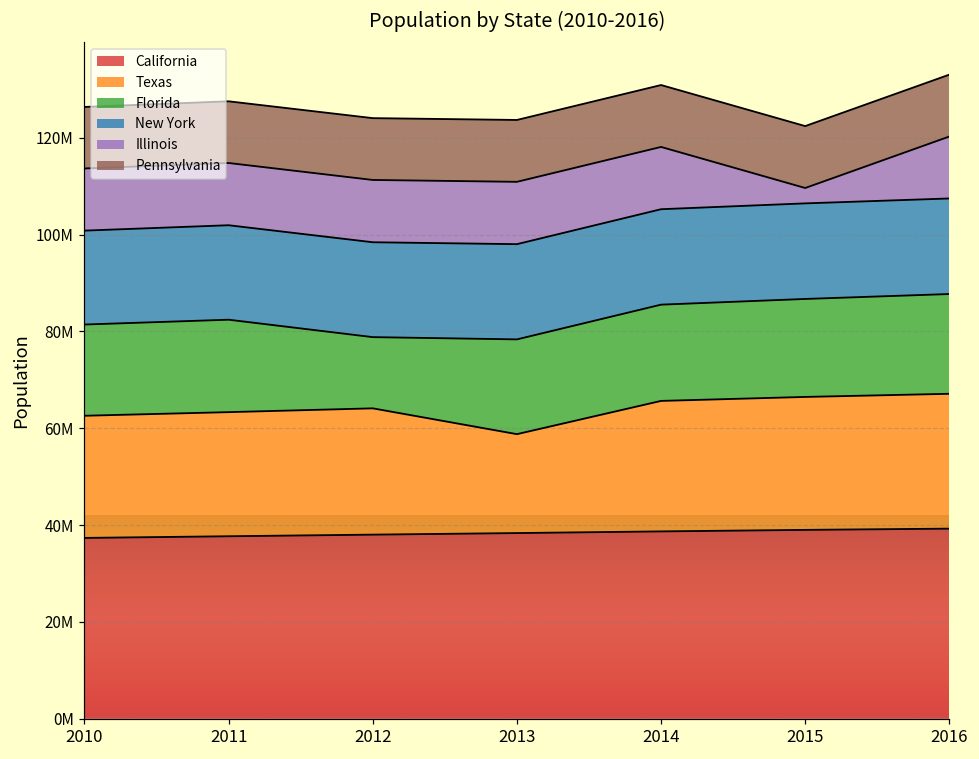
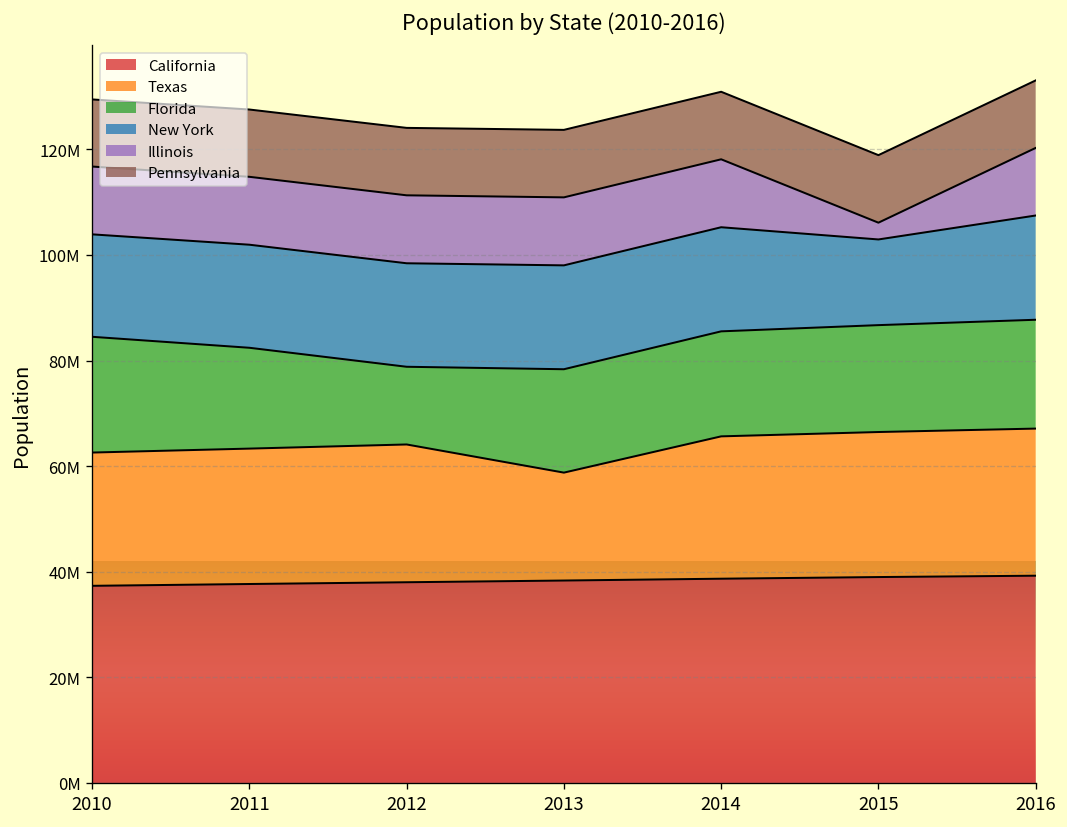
Florida, 2010: 19000000 -> 22000000
New York, 2015: 20000000 -> 16000000
